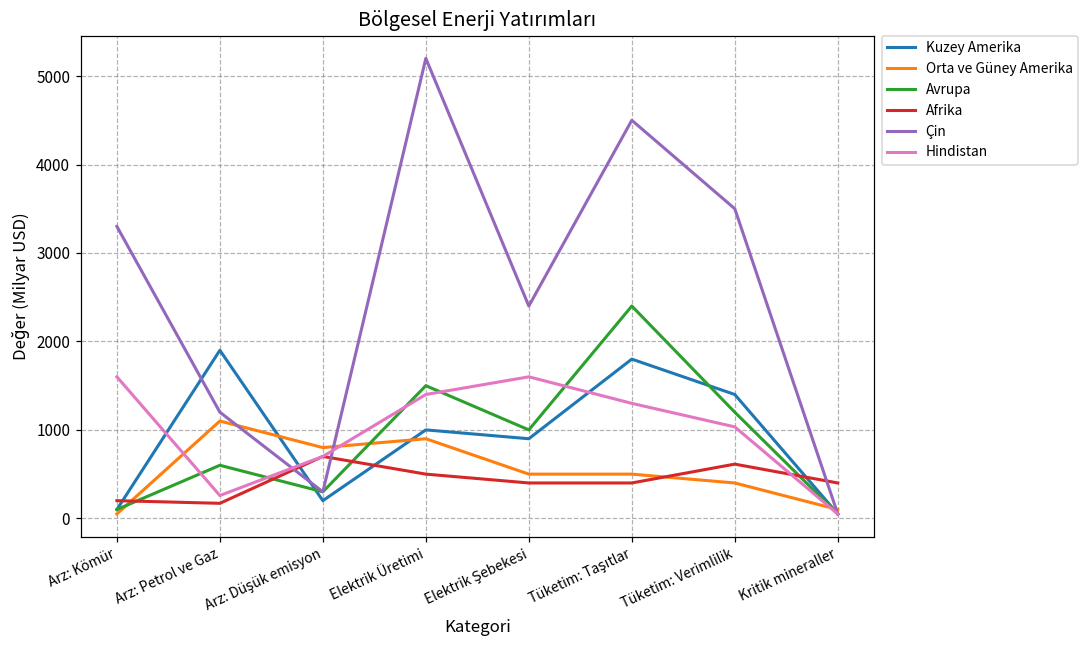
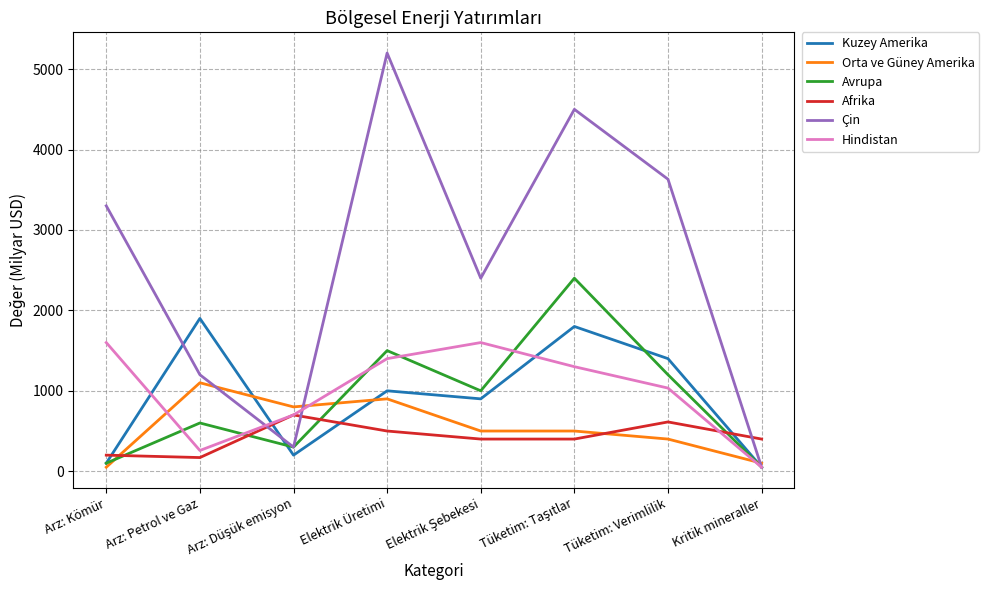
Çin, Tüketim: Verimlilik: 3500 -> 3600
